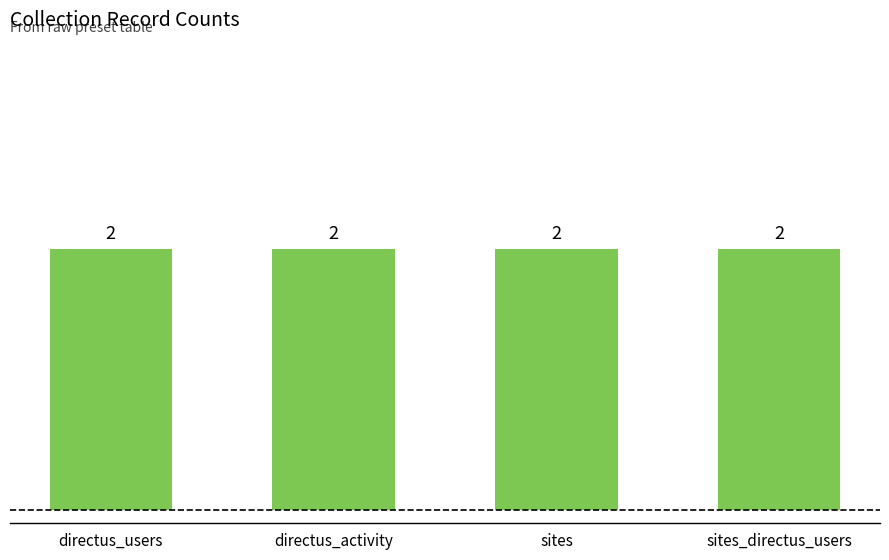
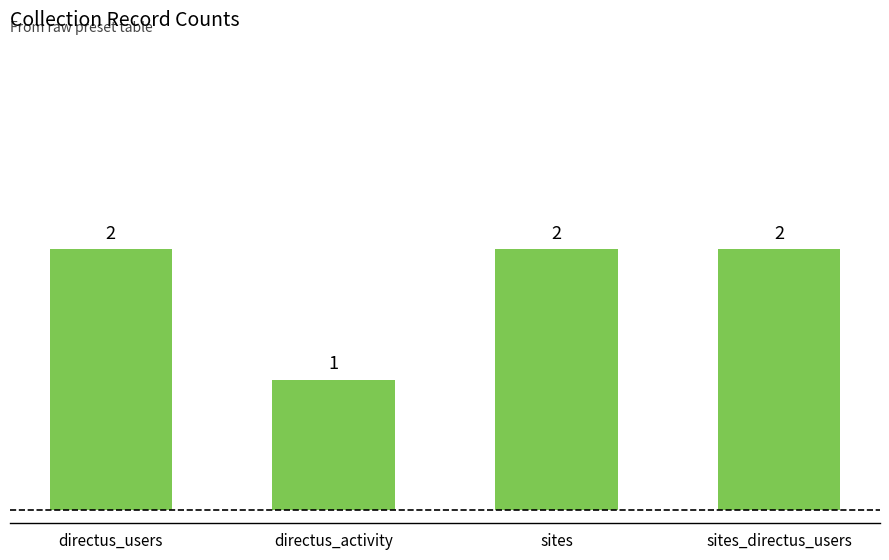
directus_activity: 2 -> 1
